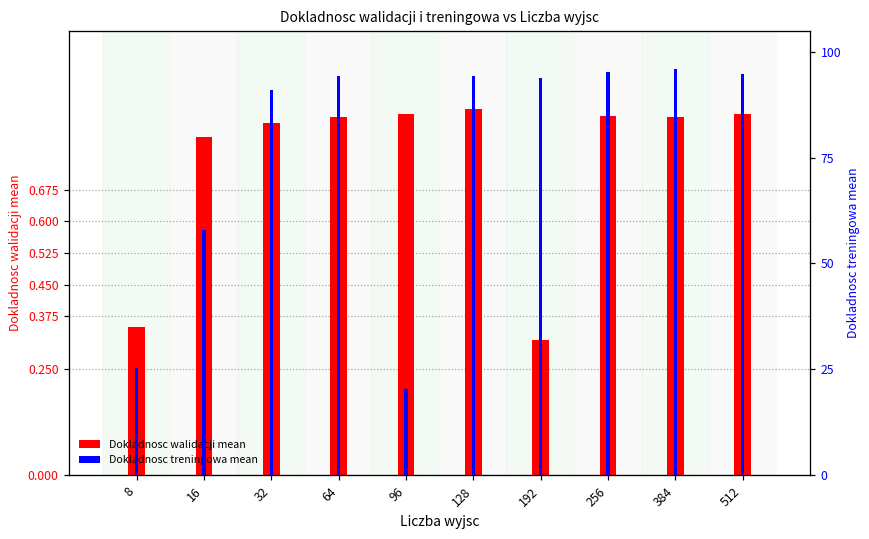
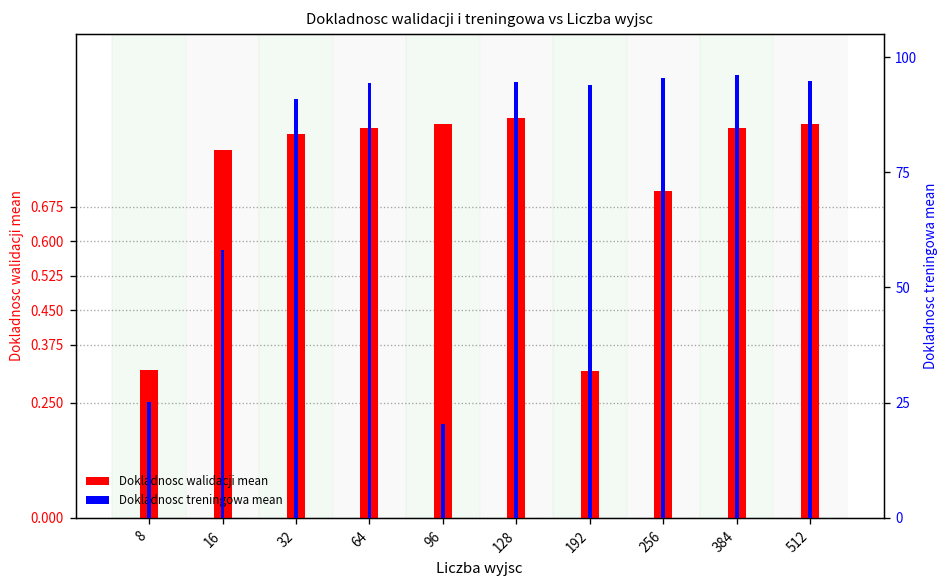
Dokladnosc walidacji mean, 8: 0.35 -> 0.32
Dokladnosc walidacji mean, 256: 0.85 -> 0.71
